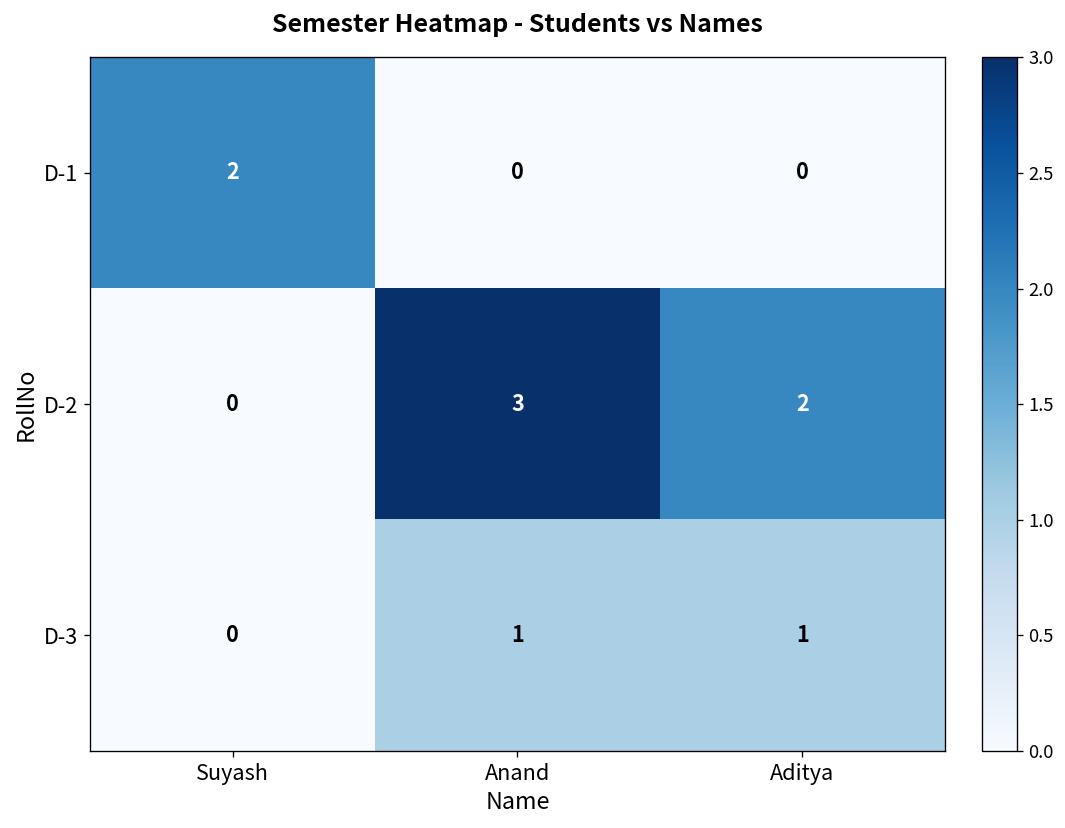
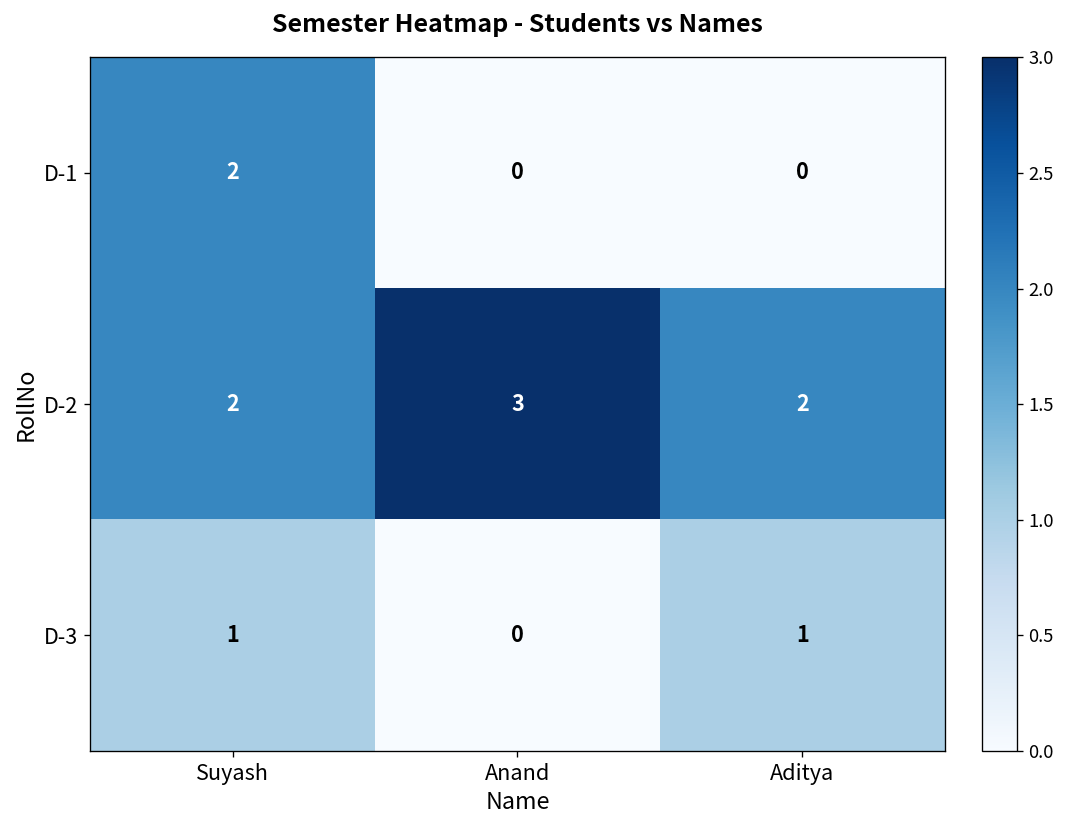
D-2, Suyash: 0 -> 2
D-3, Suyash: 0 -> 1
D-3, Anand: 1 -> 0
